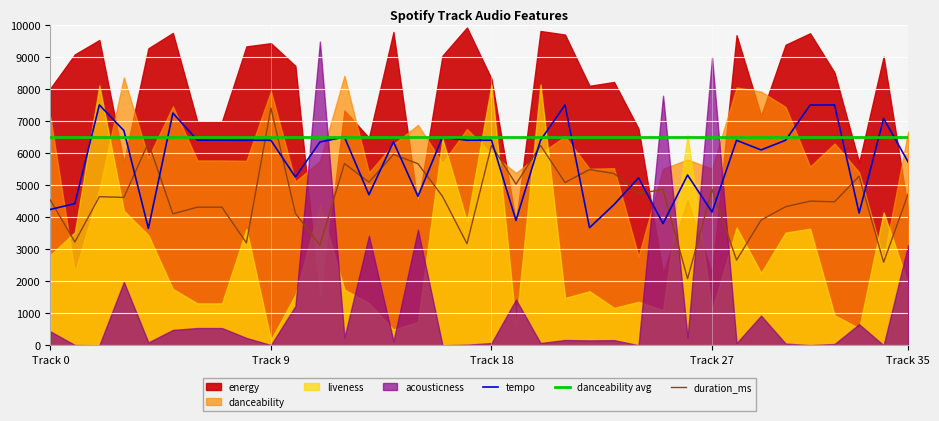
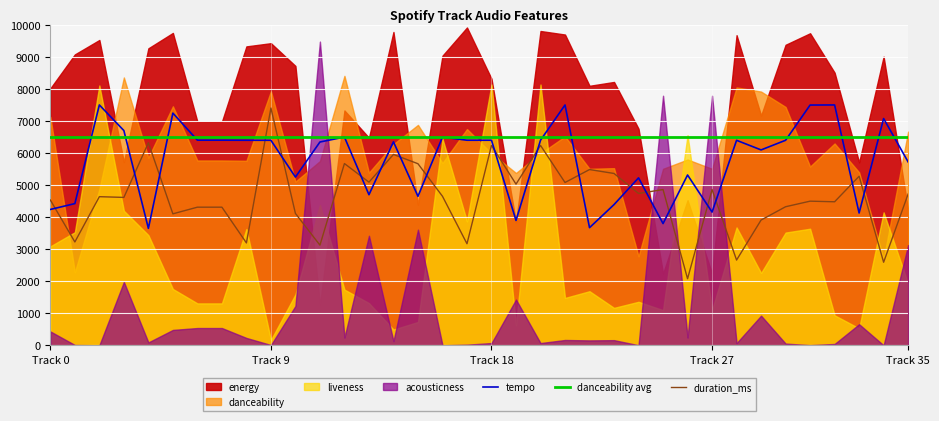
liveness, Track 0: 2800 -> 3100
acousticness, Track 27: 9000 -> 7800
